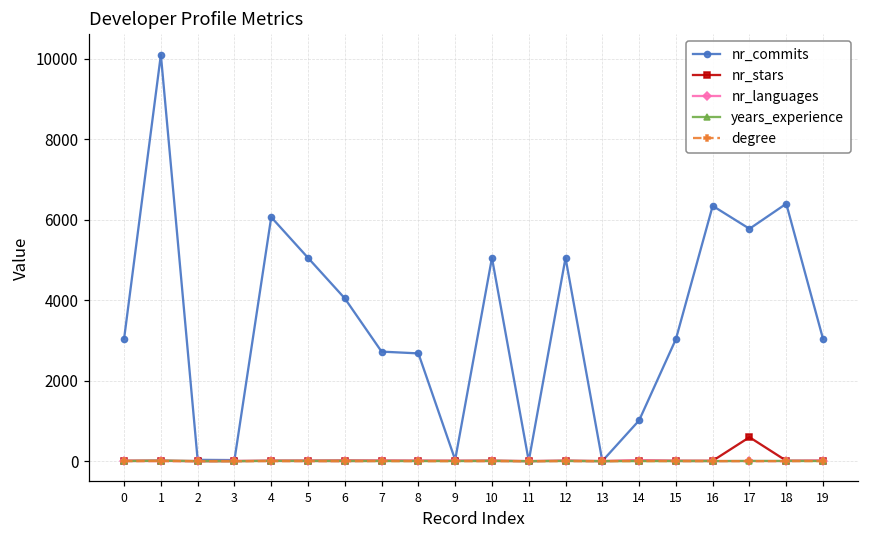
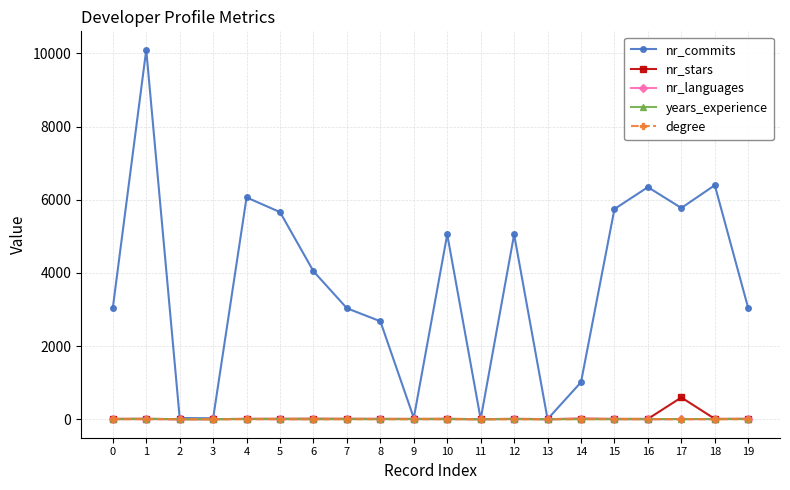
nr_commits, 5: 5100 -> 5700
nr_commits, 7: 2700 -> 3000
nr_commits, 15: 3000 -> 5700
